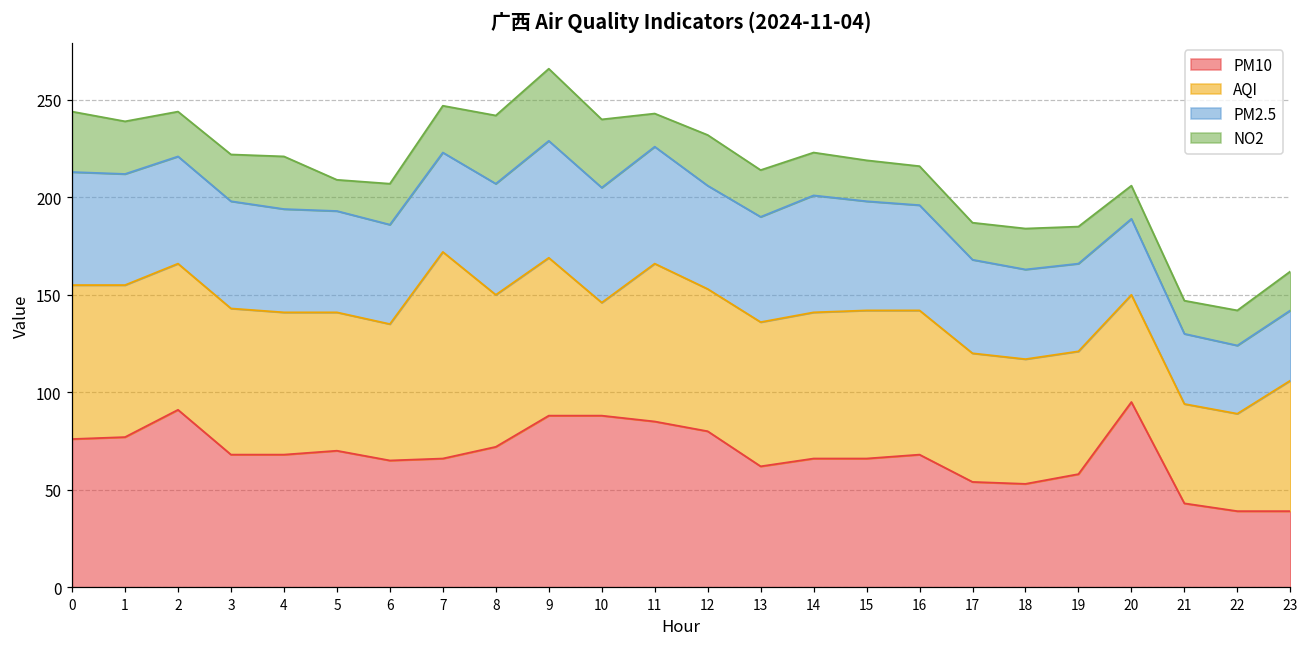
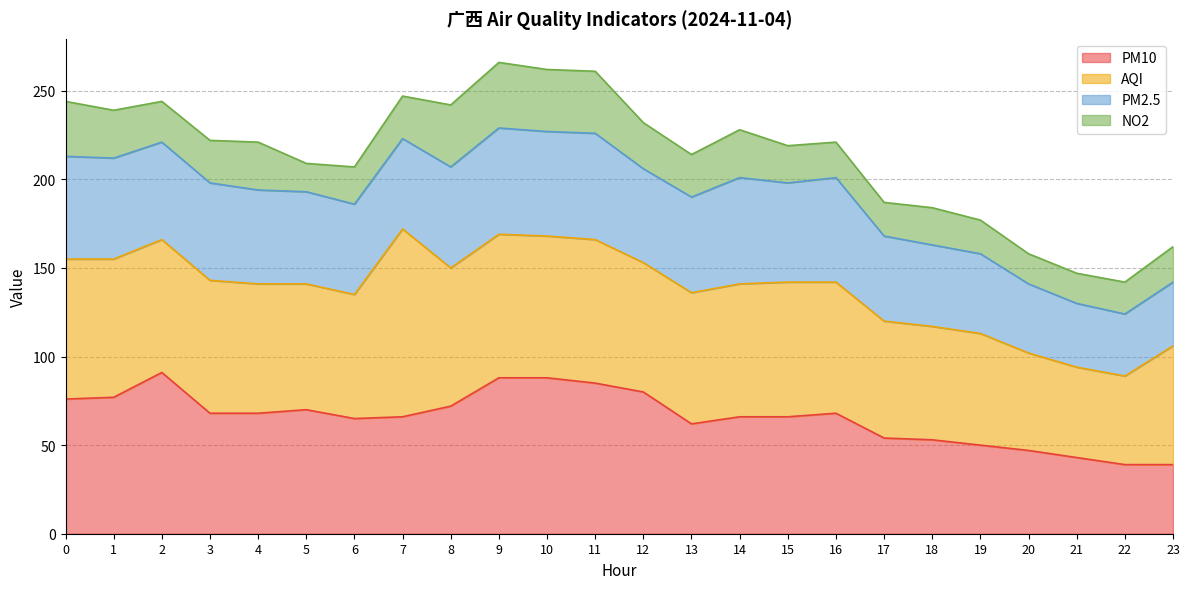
AQI, 10: 58 -> 80
NO2, 11: 17 -> 35
NO2, 14: 22 -> 27
PM2.5, 16: 54 -> 59
PM10, 19: 58 -> 50
PM10, 20: 95 -> 47
